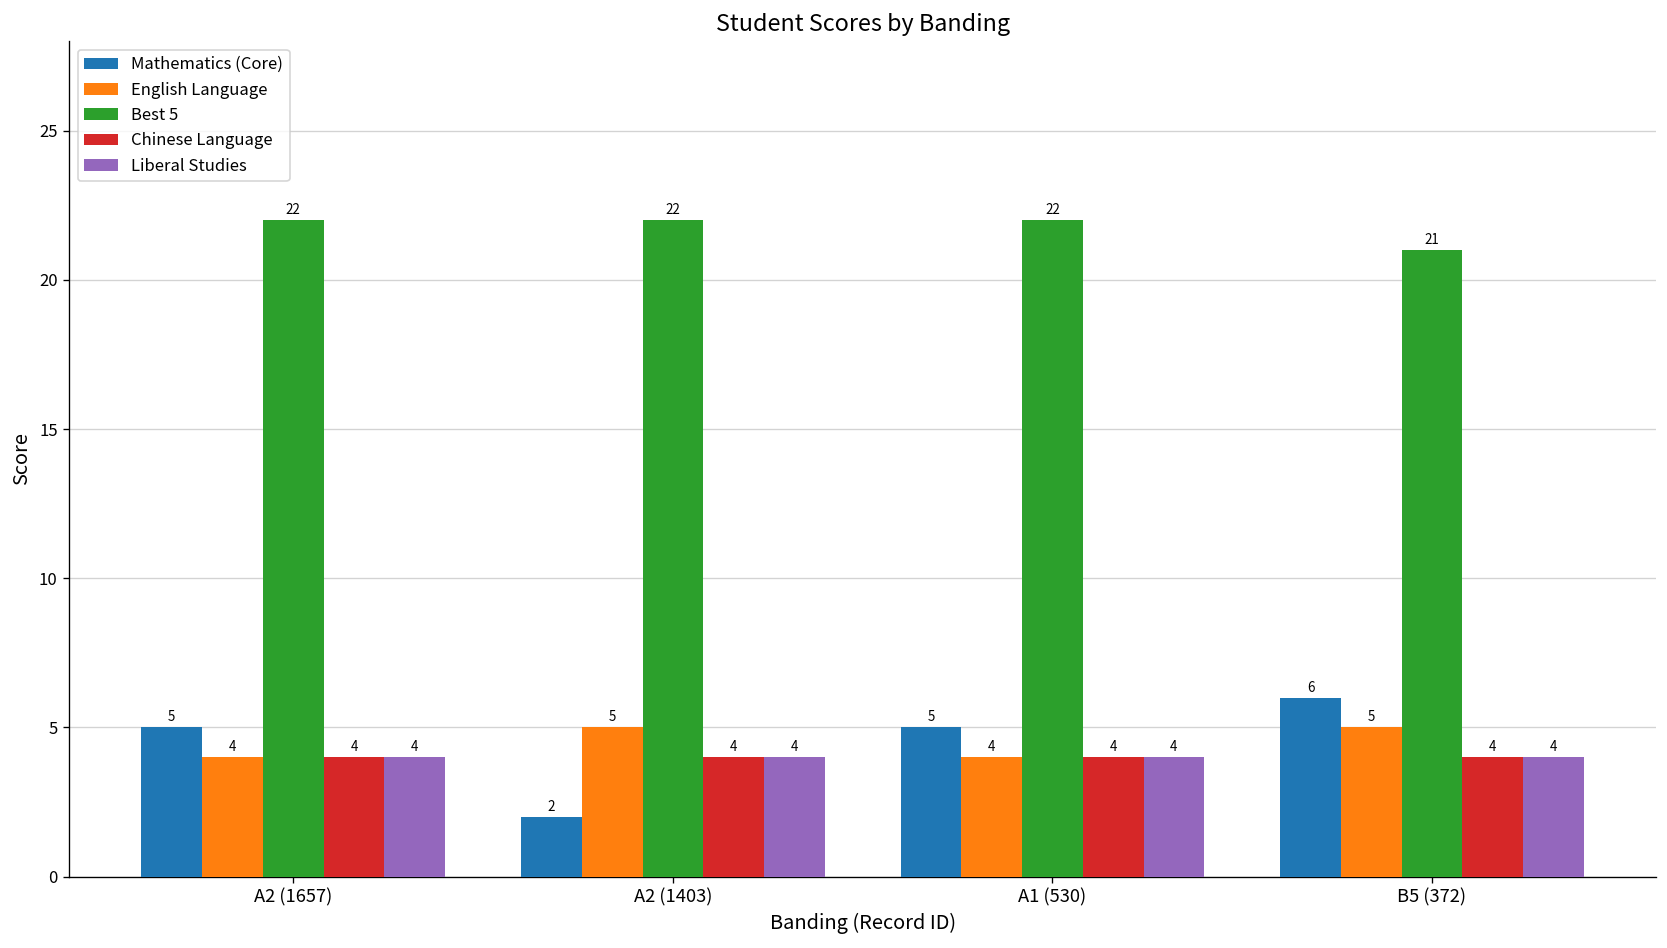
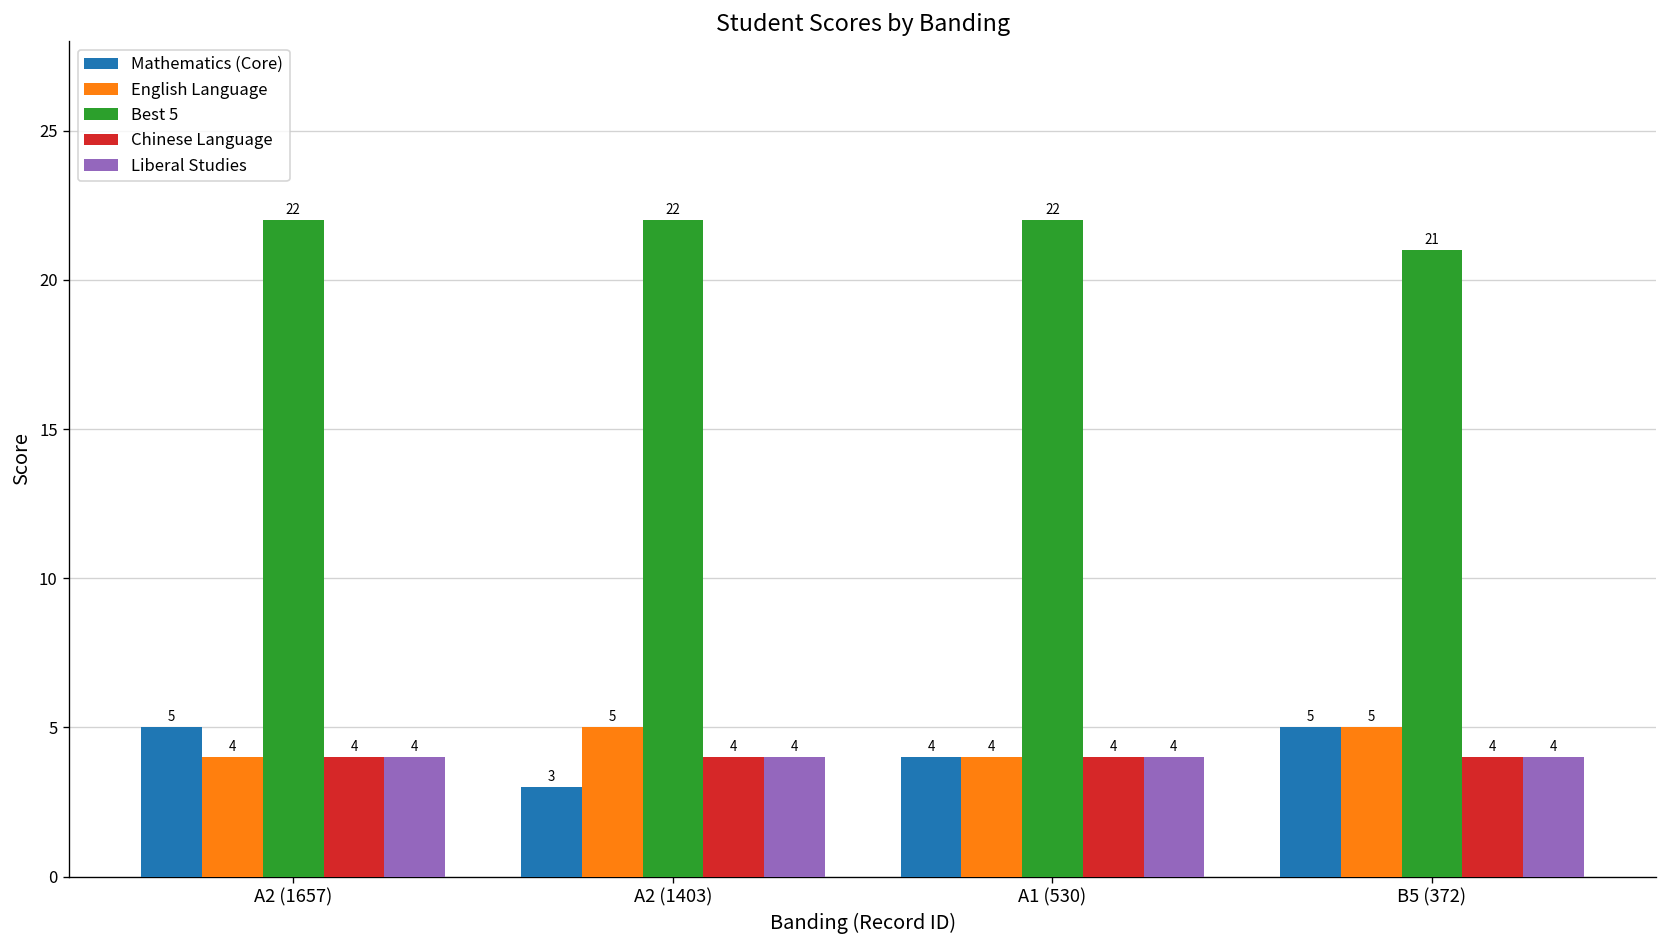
Mathematics (Core), A2 (1403): 2 -> 3
Mathematics (Core), A1 (530): 5 -> 4
Mathematics (Core), B5 (372): 6 -> 5
